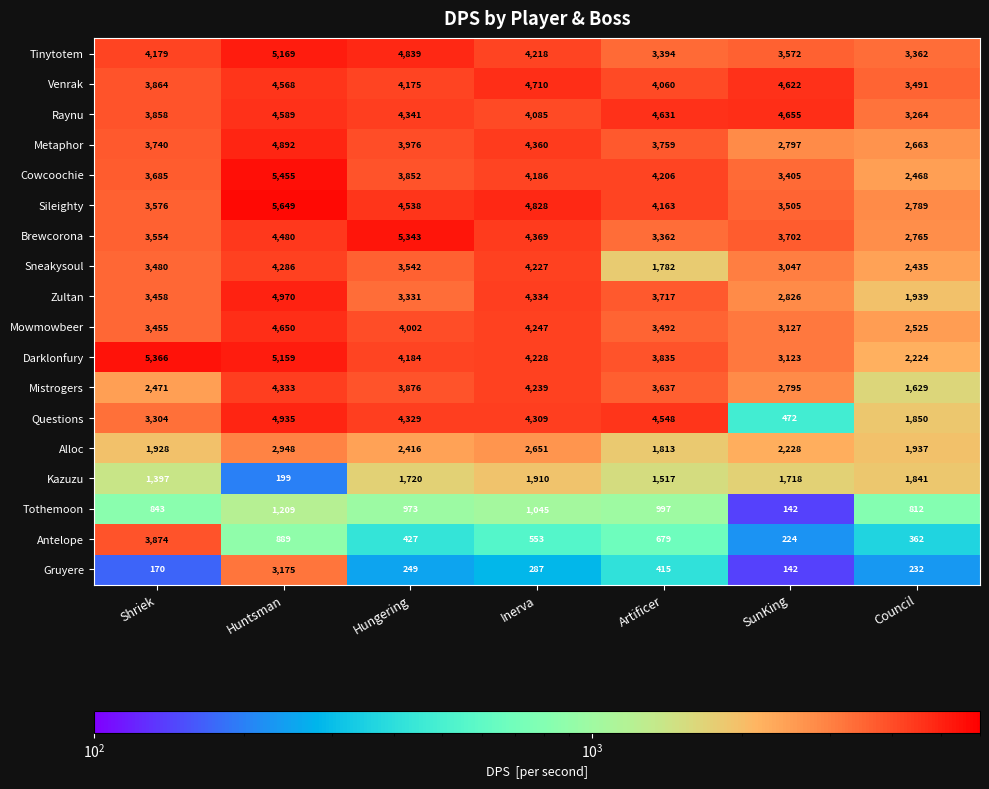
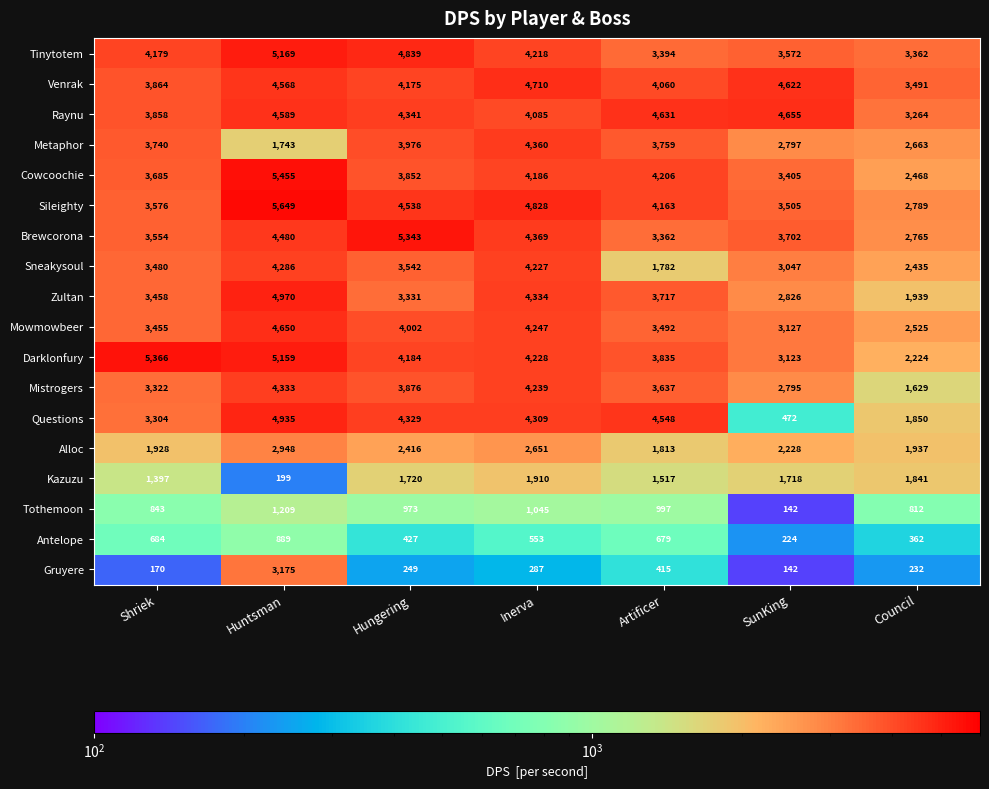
Metaphor, Huntsman: 4,892 -> 1,743
Mistrogers, Shriek: 2,471 -> 3,322
Antelope, Shriek: 3,874 -> 684
